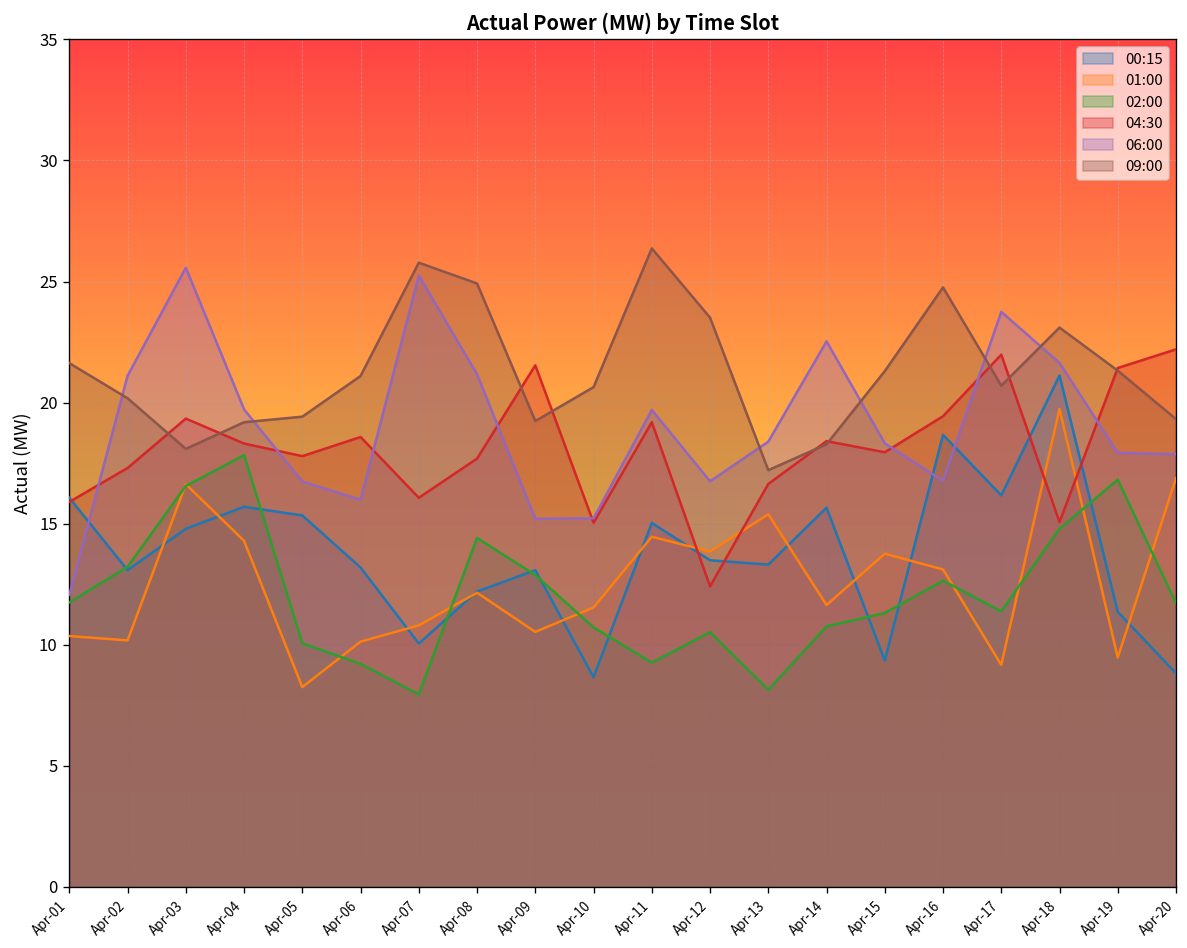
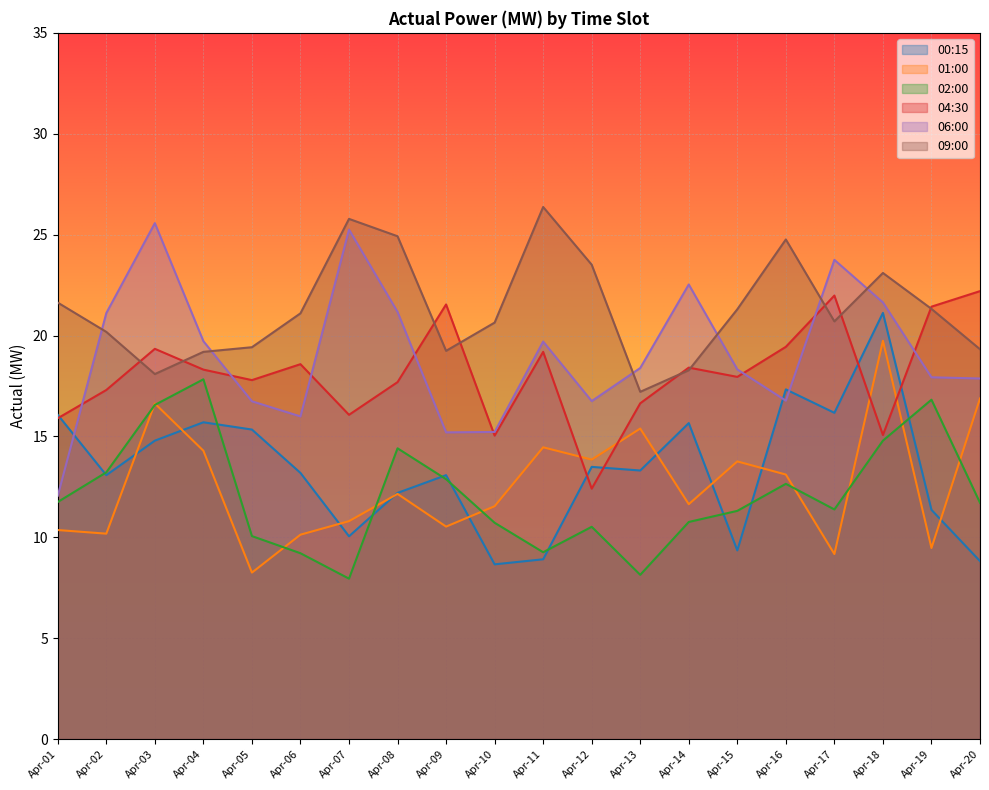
00:15, Apr-11: 15.0 -> 8.9
00:15, Apr-16: 18.7 -> 17.3
